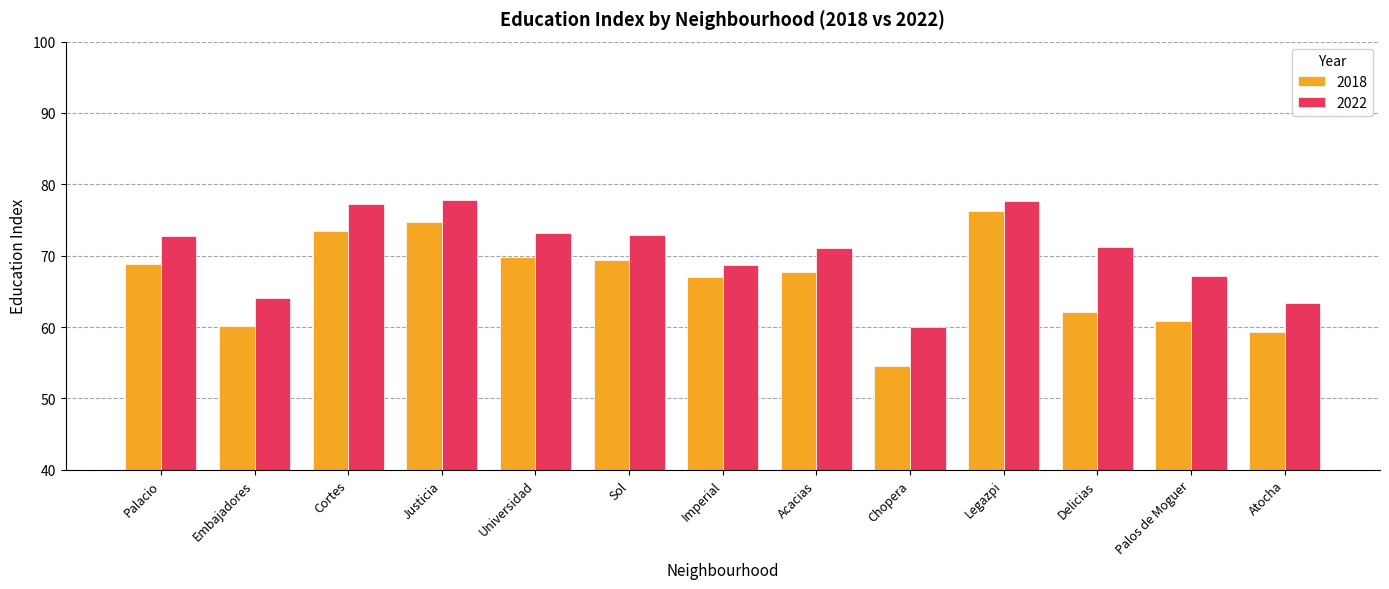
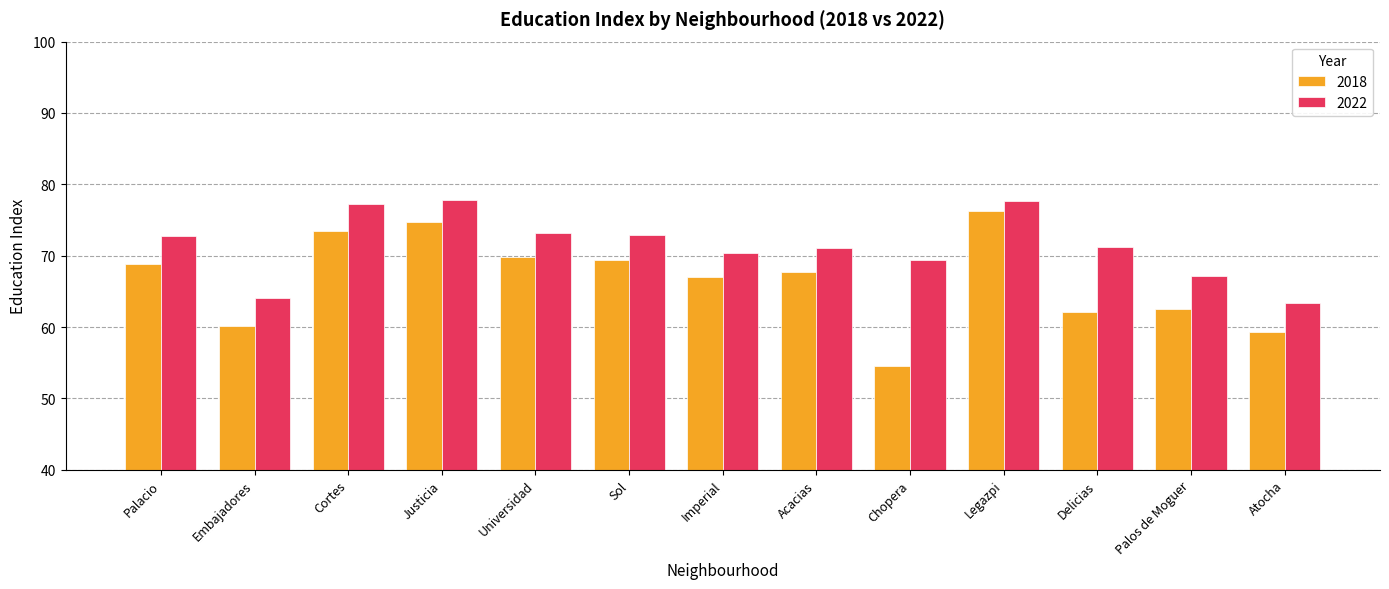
2022, Imperial: 69 -> 70
2022, Chopera: 60 -> 69
2018, Palos de Moguer: 61 -> 62
